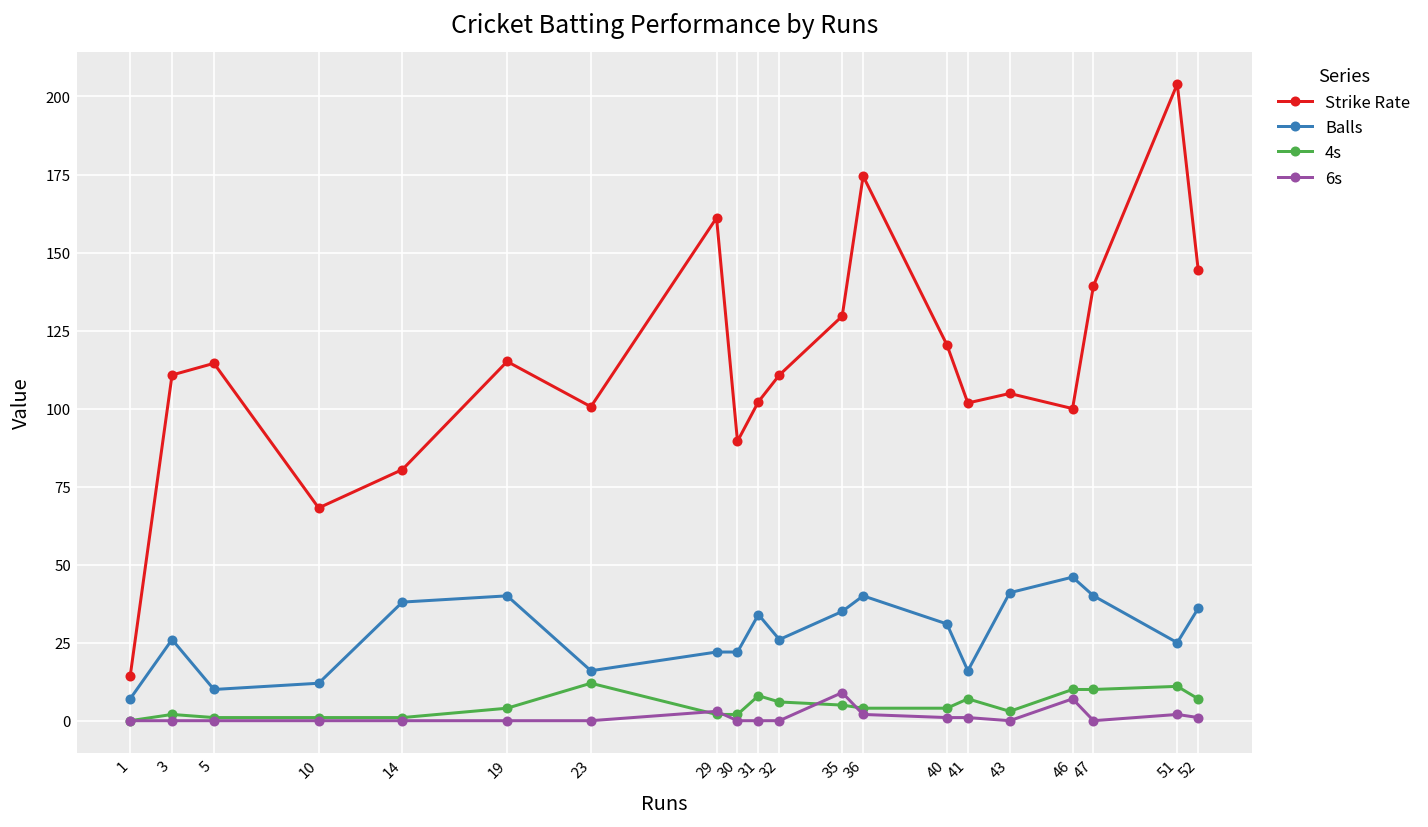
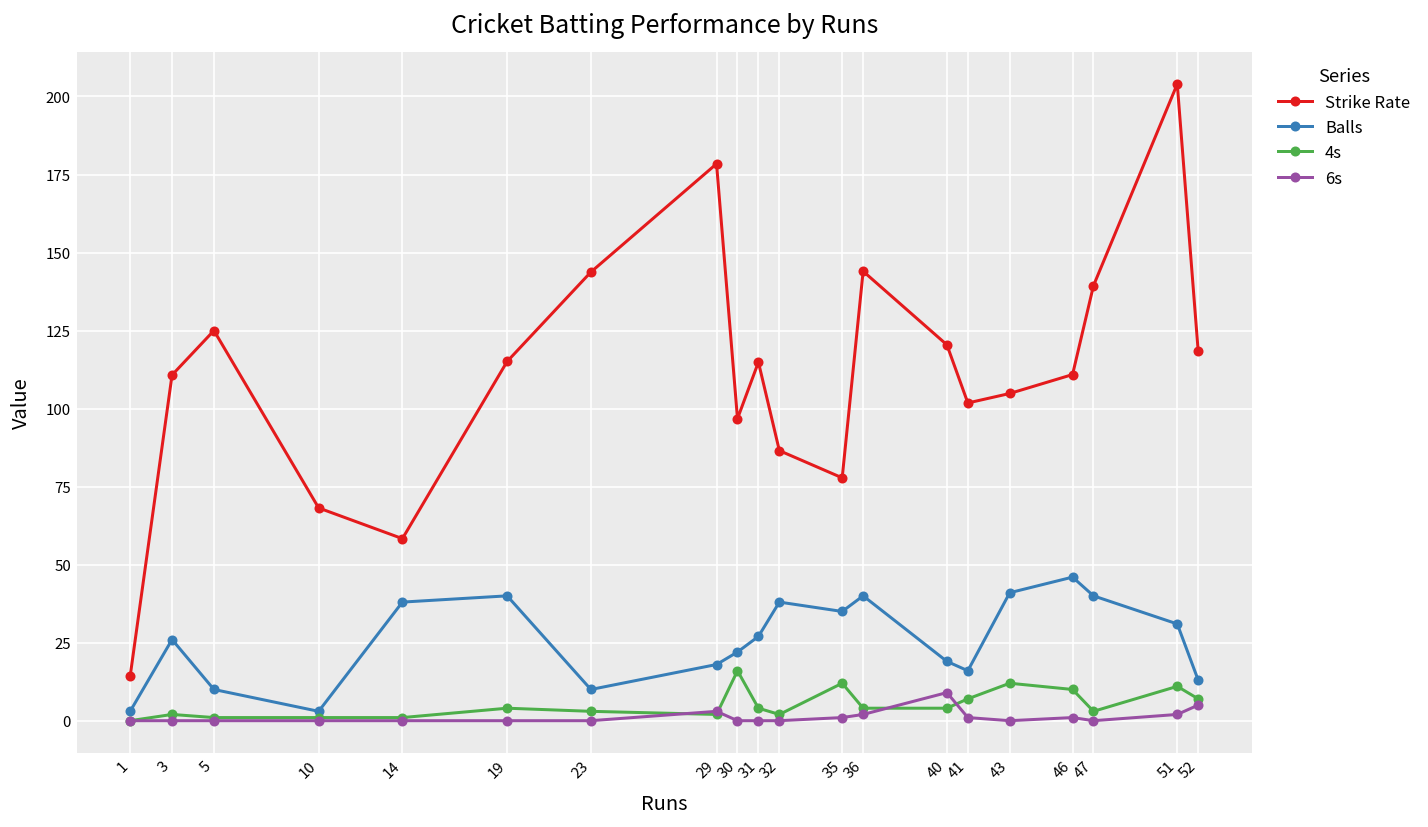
Balls, 1: 7 -> 3
Strike Rate, 5: 115 -> 125
Balls, 10: 12 -> 3
Strike Rate, 14: 80 -> 58
Strike Rate, 23: 101 -> 144
Balls, 23: 16 -> 10
4s, 23: 12 -> 3
Strike Rate, 29: 161 -> 178
Balls, 29: 22 -> 18
Strike Rate, 30: 90 -> 97
4s, 30: 2 -> 16
Strike Rate, 31: 102 -> 115
Balls, 31: 34 -> 27
4s, 31: 8 -> 4
Strike Rate, 32: 111 -> 87
Balls, 32: 26 -> 38
4s, 32: 6 -> 2
Strike Rate, 35: 130 -> 78
4s, 35: 5 -> 12
6s, 35: 9 -> 1
Strike Rate, 36: 175 -> 144
Balls, 40: 31 -> 19
6s, 40: 1 -> 9
4s, 43: 3 -> 12
Strike Rate, 46: 100 -> 111
6s, 46: 7 -> 1
4s, 47: 10 -> 3
Balls, 51: 25 -> 31
Strike Rate, 52: 144 -> 118
Balls, 52: 36 -> 13
6s, 52: 1 -> 5
